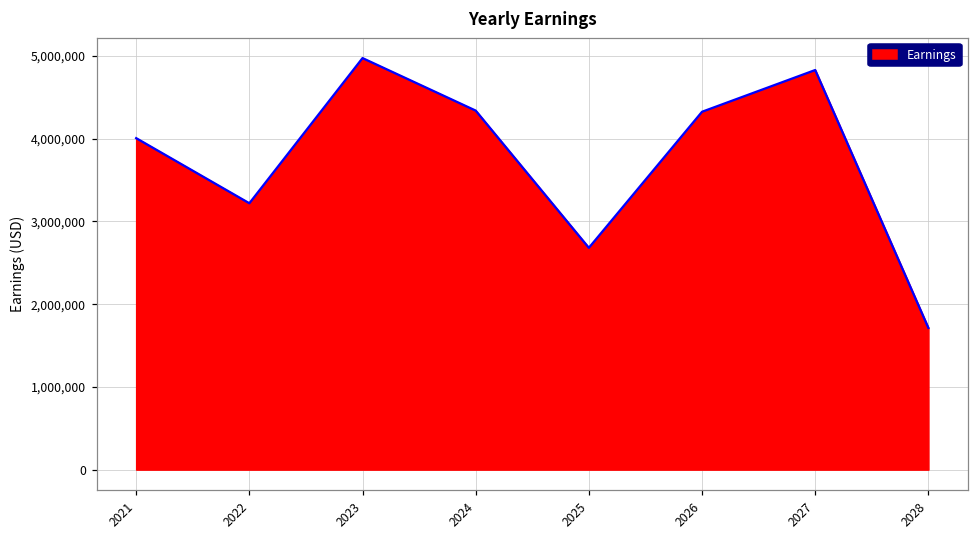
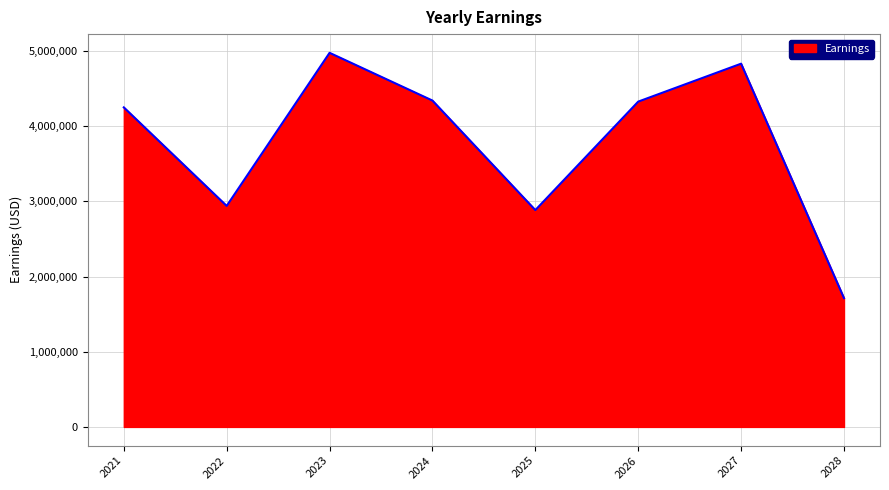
2021: 4,000,000 -> 4,200,000
2022: 3,200,000 -> 2,900,000
2025: 2,700,000 -> 2,900,000
